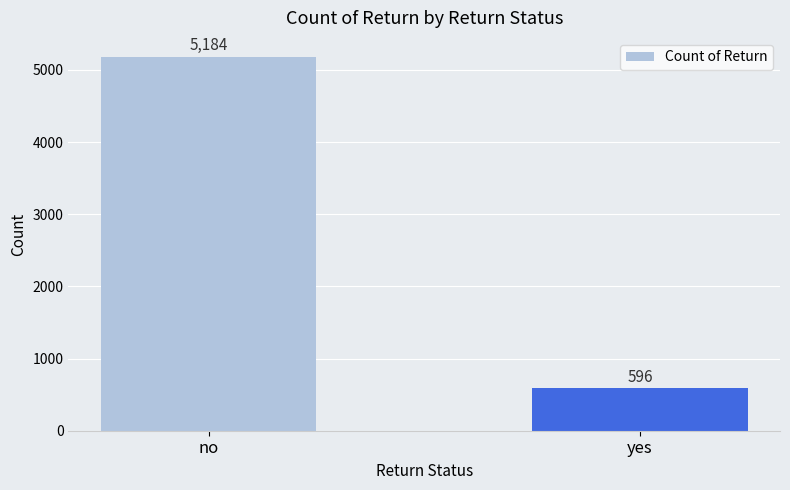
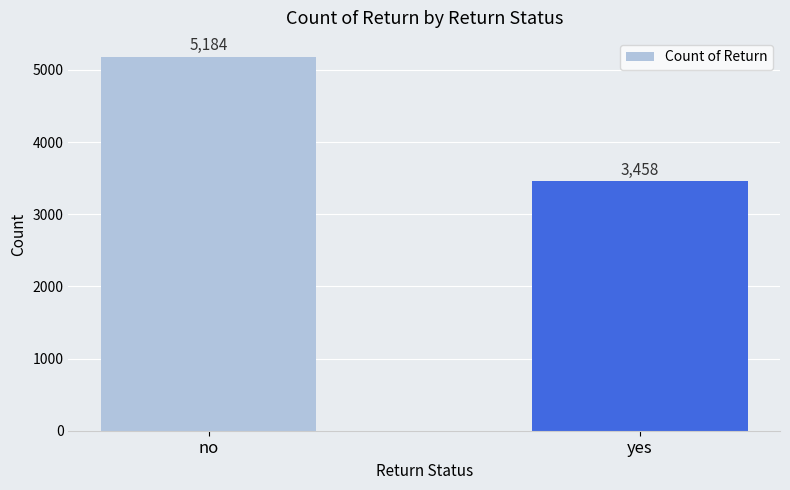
yes: 596 -> 3,458
